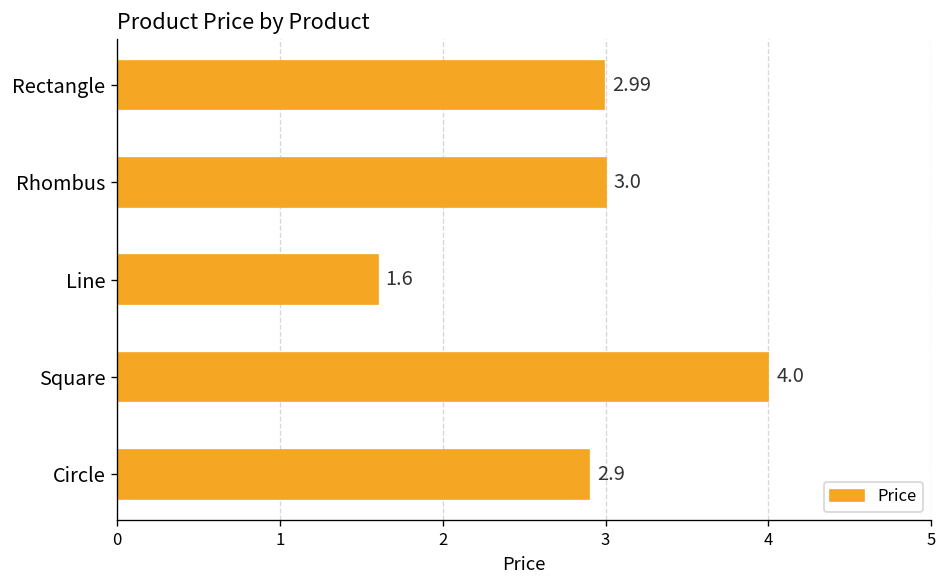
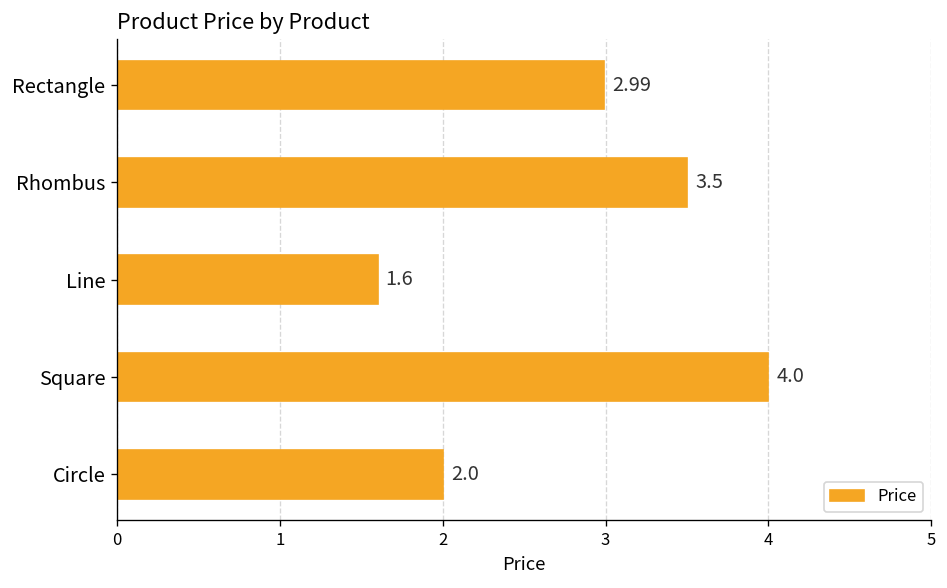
Rhombus: 3.0 -> 3.5
Circle: 2.9 -> 2.0
